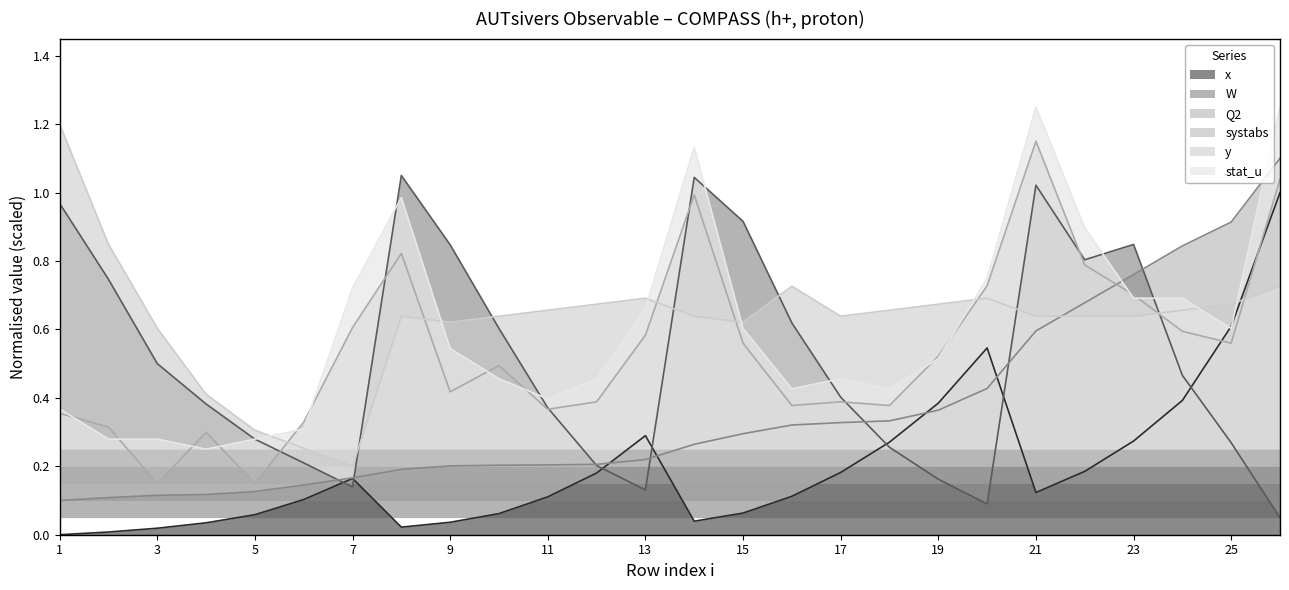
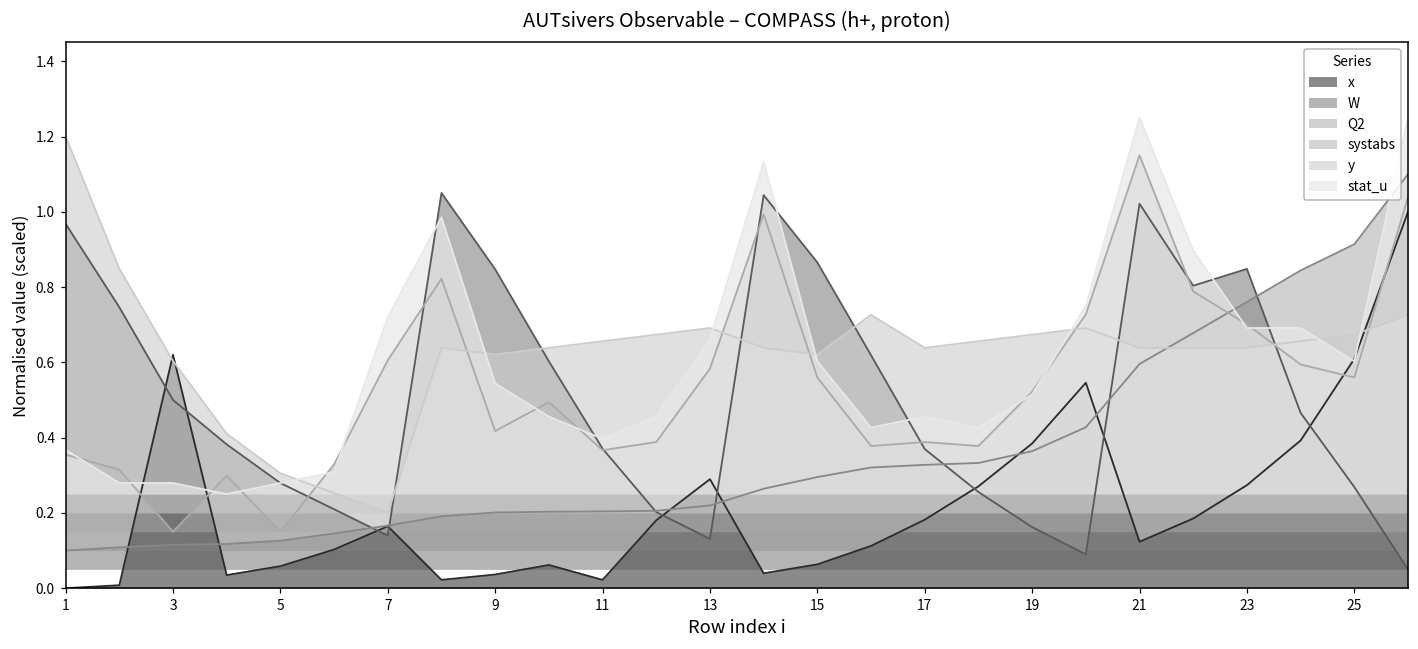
x, 3: 0.02 -> 0.62
x, 11: 0.11 -> 0.02
W, 15: 0.92 -> 0.87
W, 17: 0.40 -> 0.37
